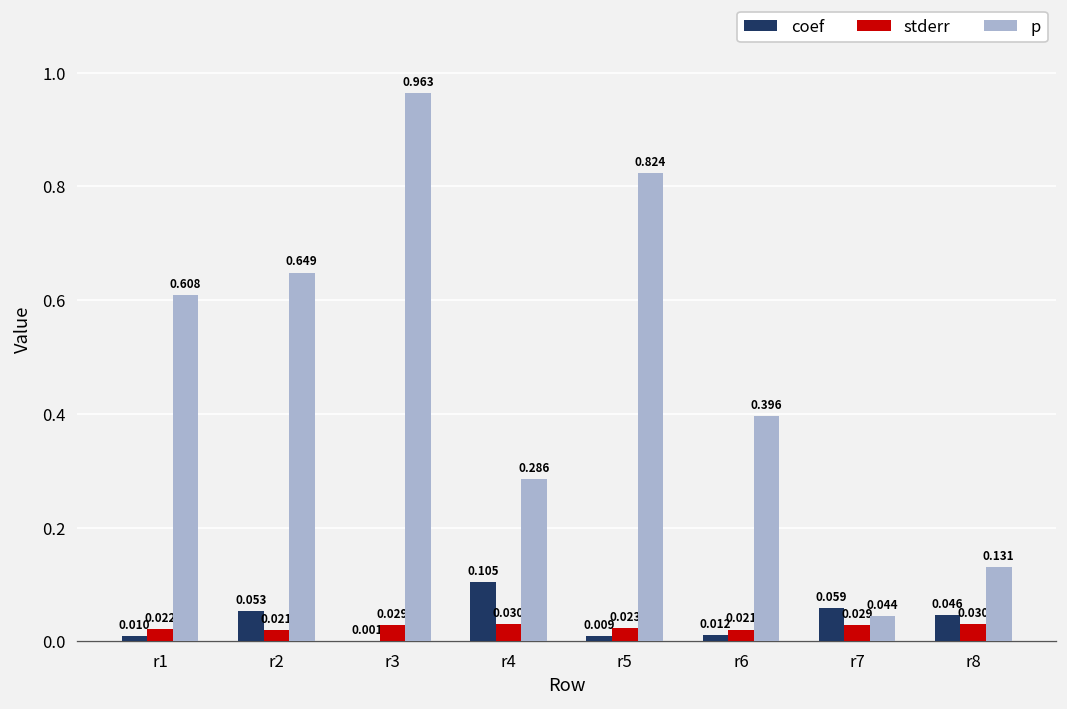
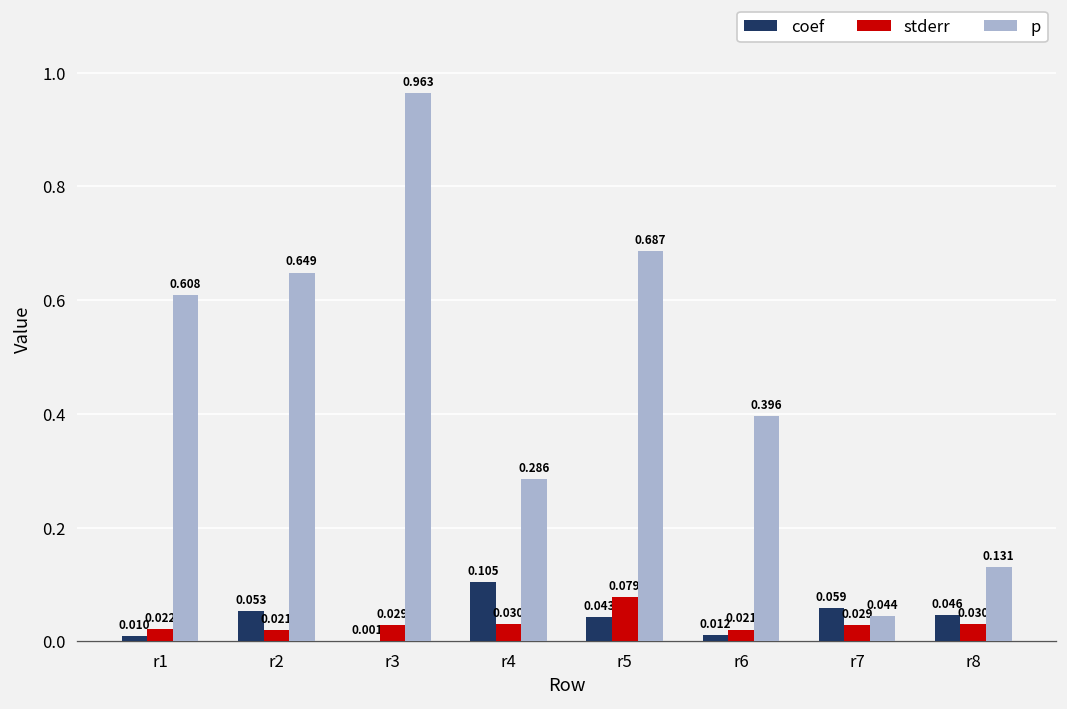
coef, r5: 0.009 -> 0.043
stderr, r5: 0.023 -> 0.079
p, r5: 0.824 -> 0.687
